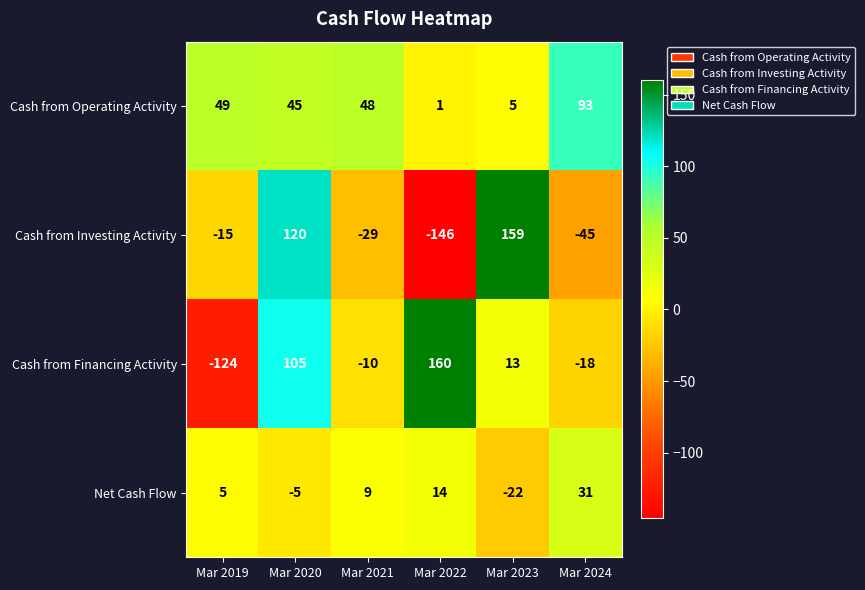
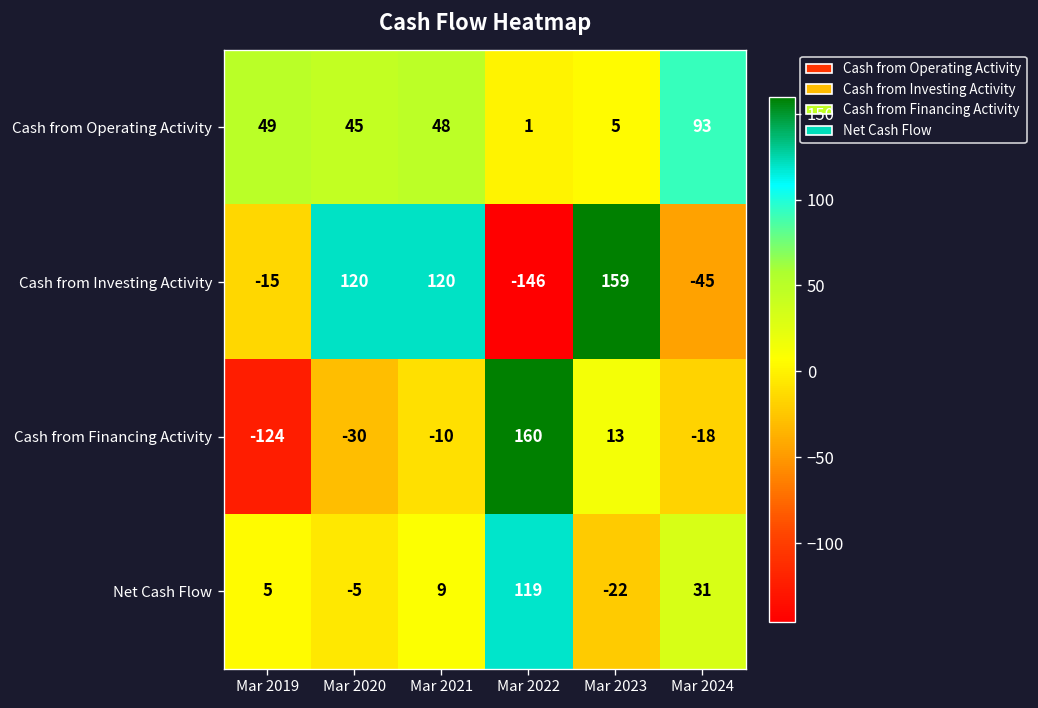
Cash from Investing Activity, Mar 2021: -29 -> 120
Cash from Financing Activity, Mar 2020: 105 -> -30
Net Cash Flow, Mar 2022: 14 -> 119
